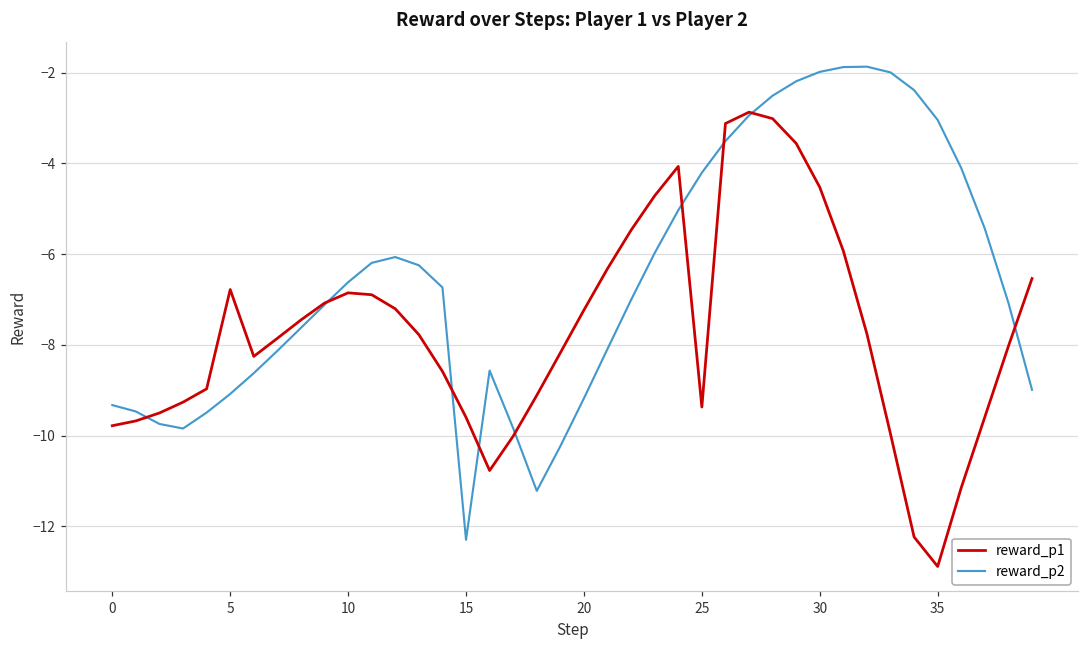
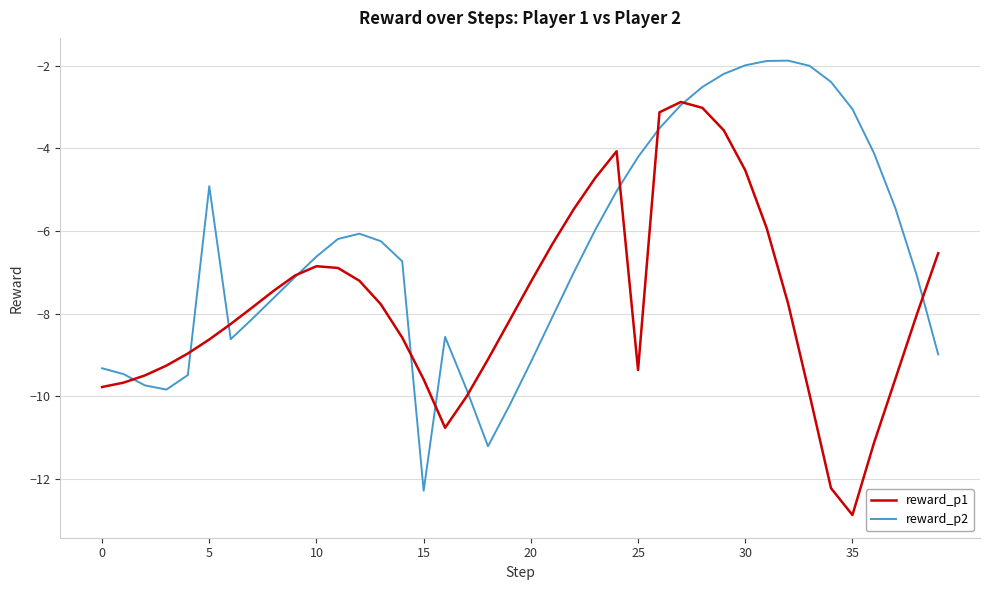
reward_p1, 5: -6.8 -> -8.6
reward_p2, 5: -9.1 -> -4.9
